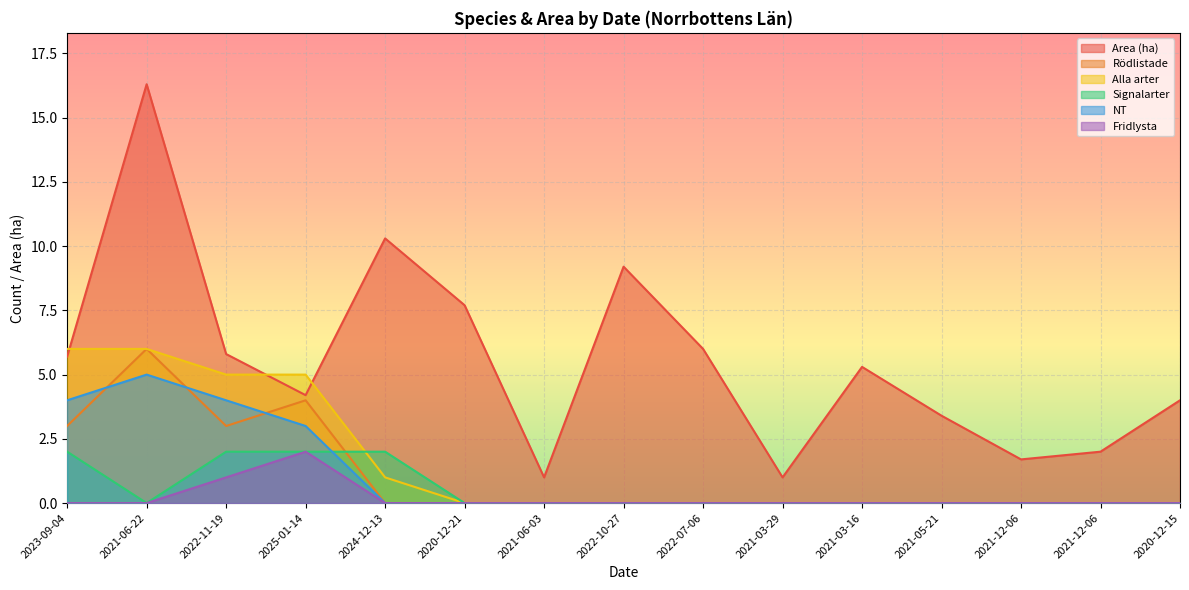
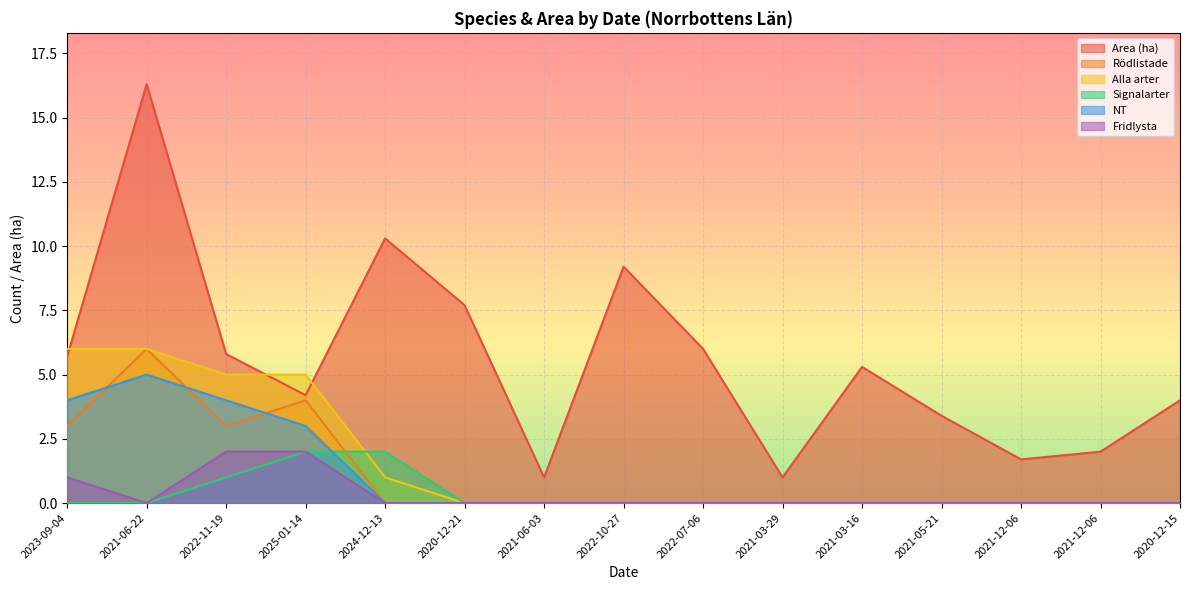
Signalarter, 2023-09-04: 2 -> 0
Fridlysta, 2023-09-04: 0 -> 1
Signalarter, 2022-11-19: 2 -> 1
Fridlysta, 2022-11-19: 1 -> 2
